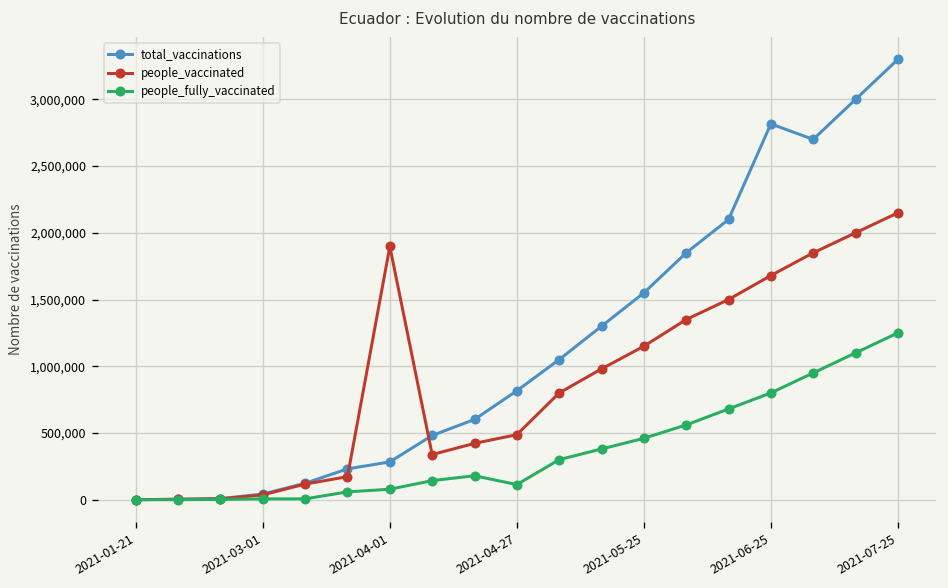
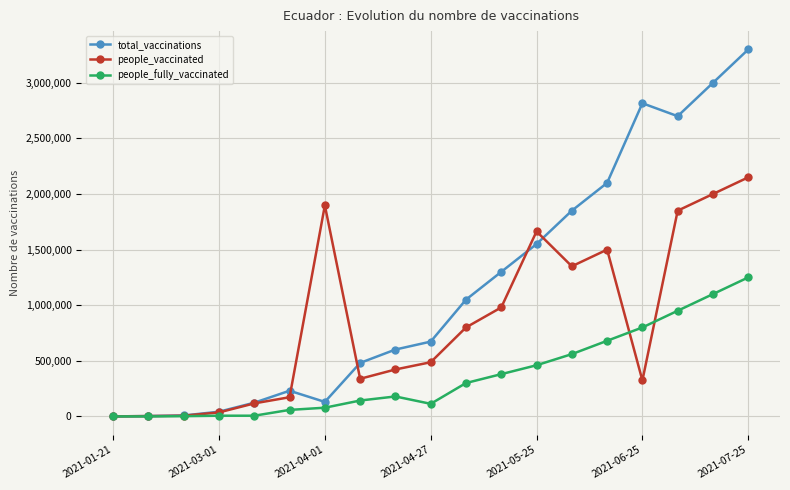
total_vaccinations, 2021-04-01: 280,000 -> 130,000
total_vaccinations, 2021-04-27: 820,000 -> 670,000
people_vaccinated, 2021-05-25: 1,150,000 -> 1,660,000
people_vaccinated, 2021-06-25: 1,680,000 -> 320,000
